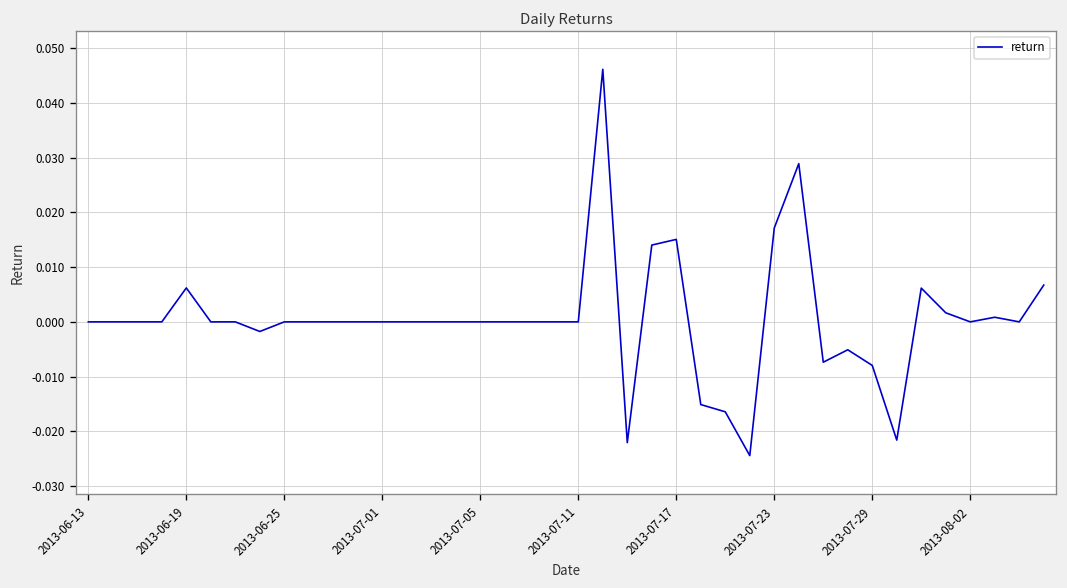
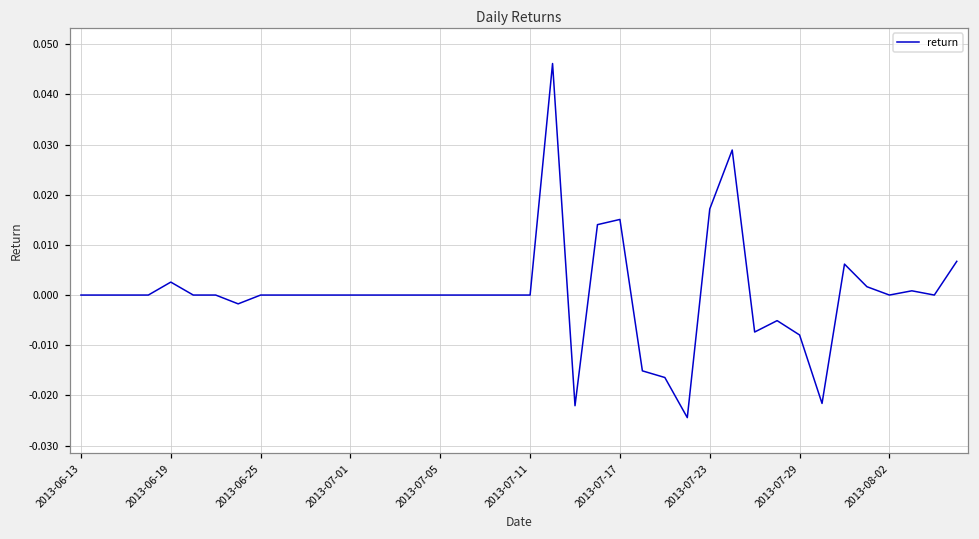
2013-06-19: 0.006 -> 0.003
